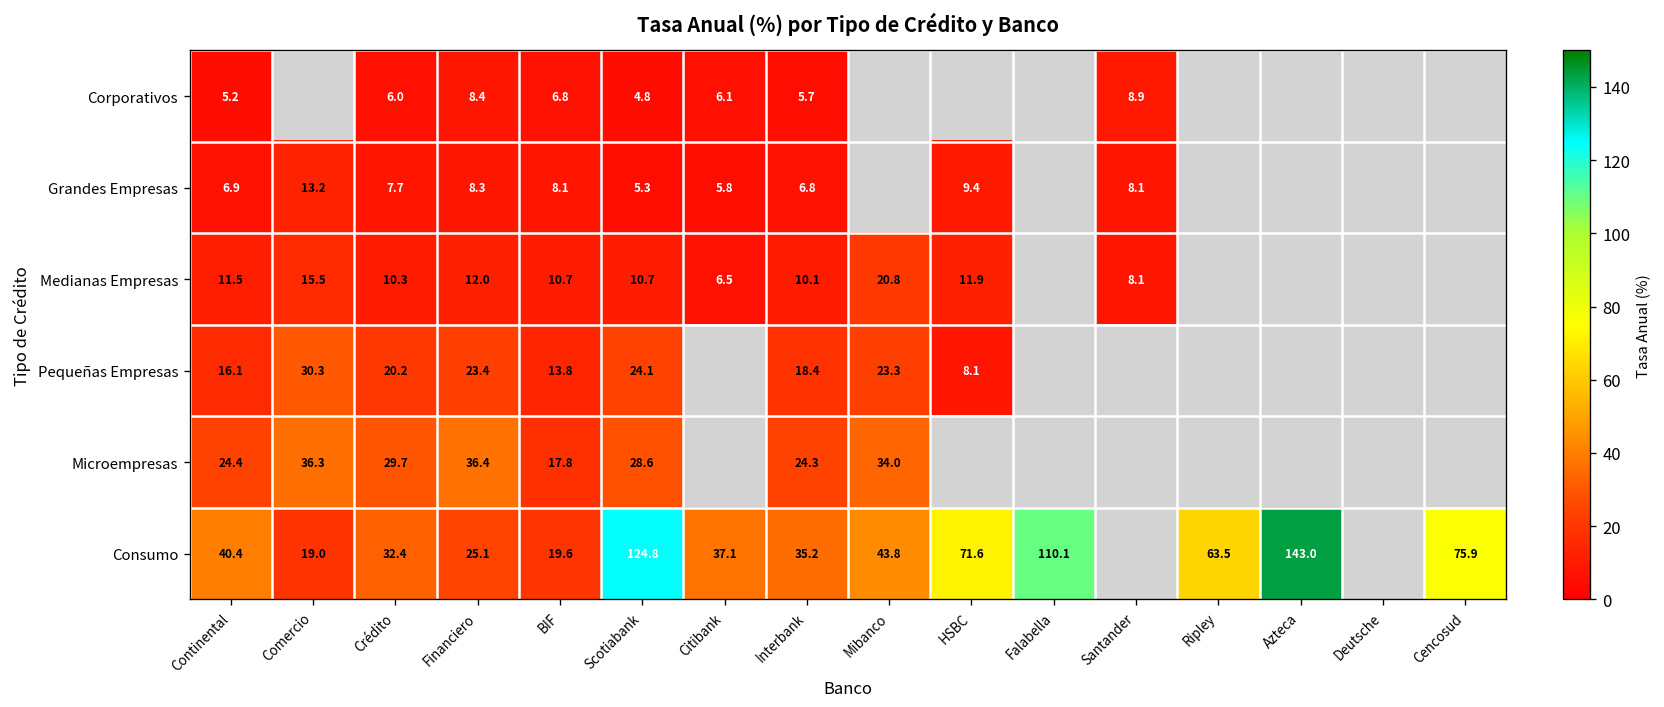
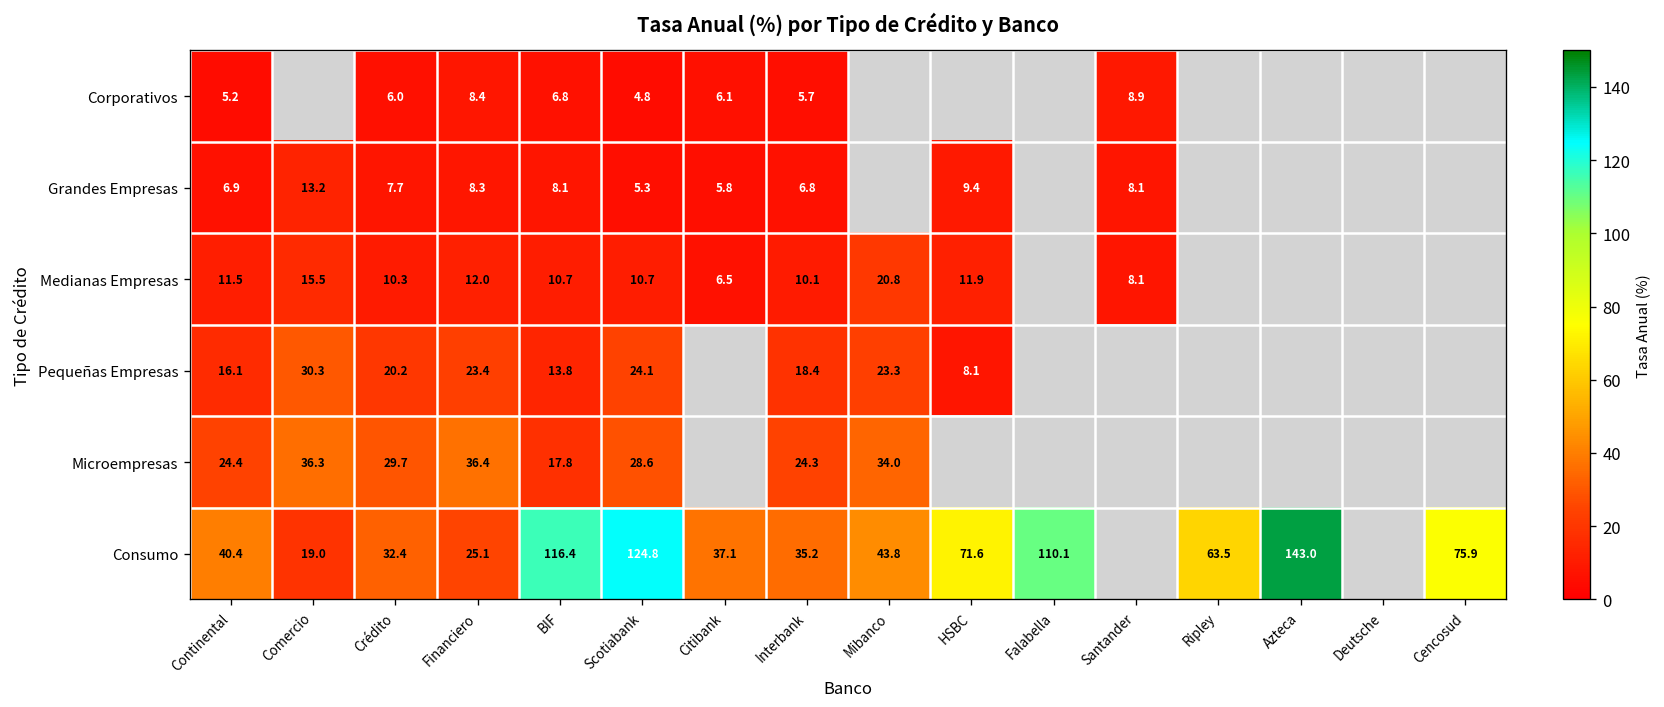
Consumo, BIF: 19.6 -> 116.4
